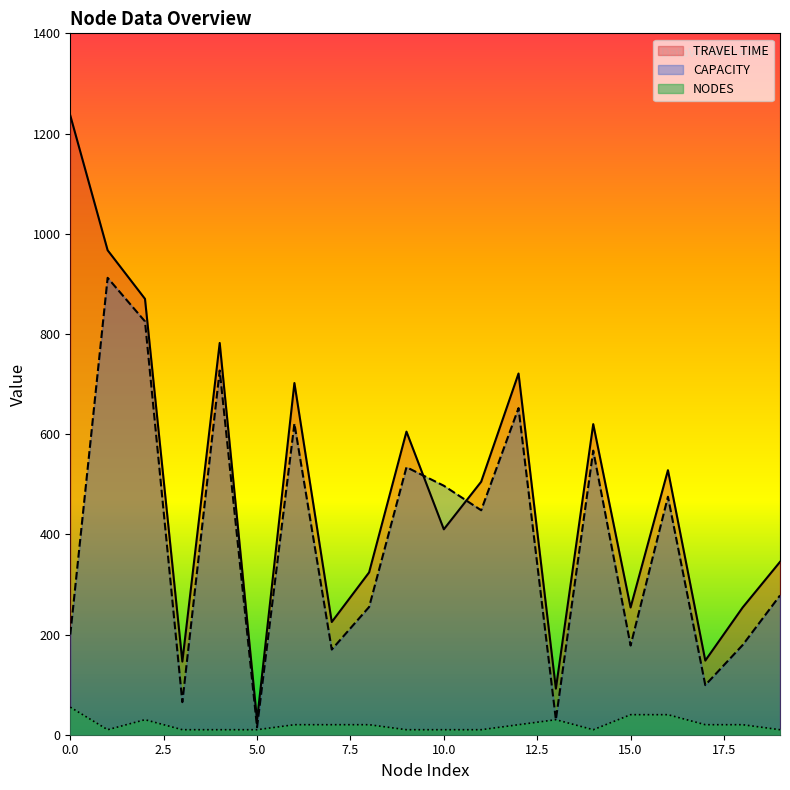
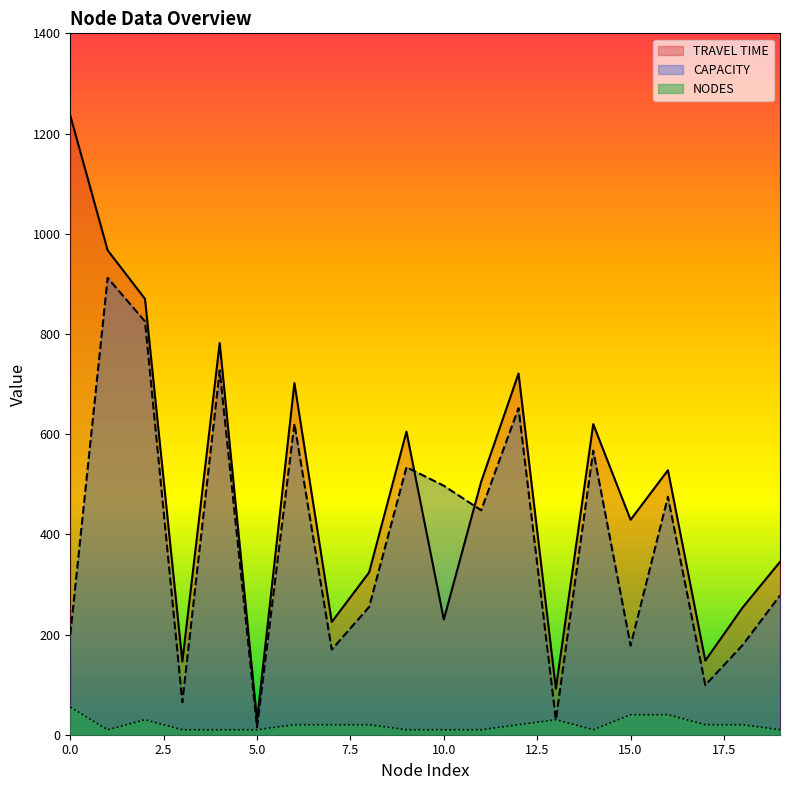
TRAVEL TIME, 10.0: 410 -> 230
TRAVEL TIME, 15.0: 250 -> 430
